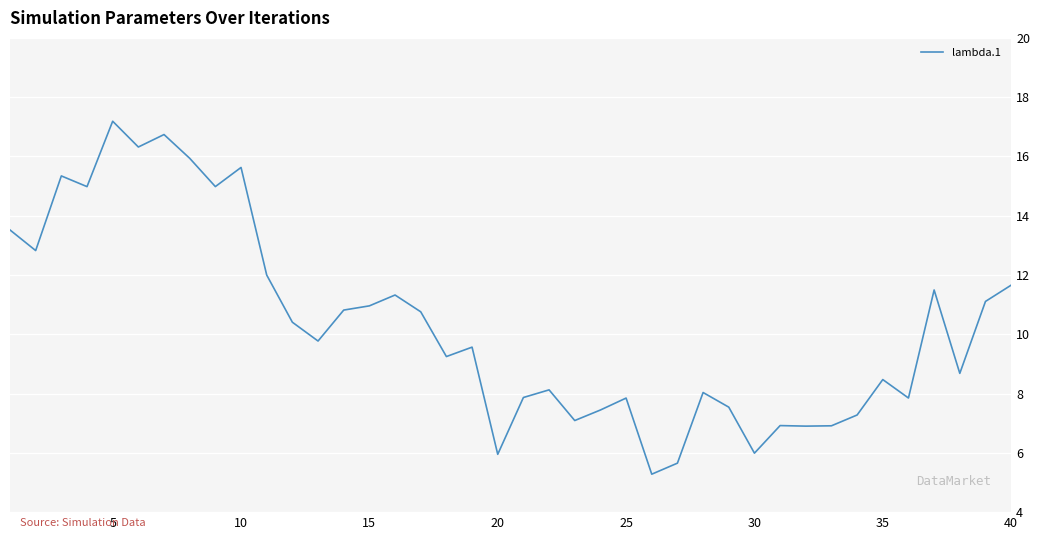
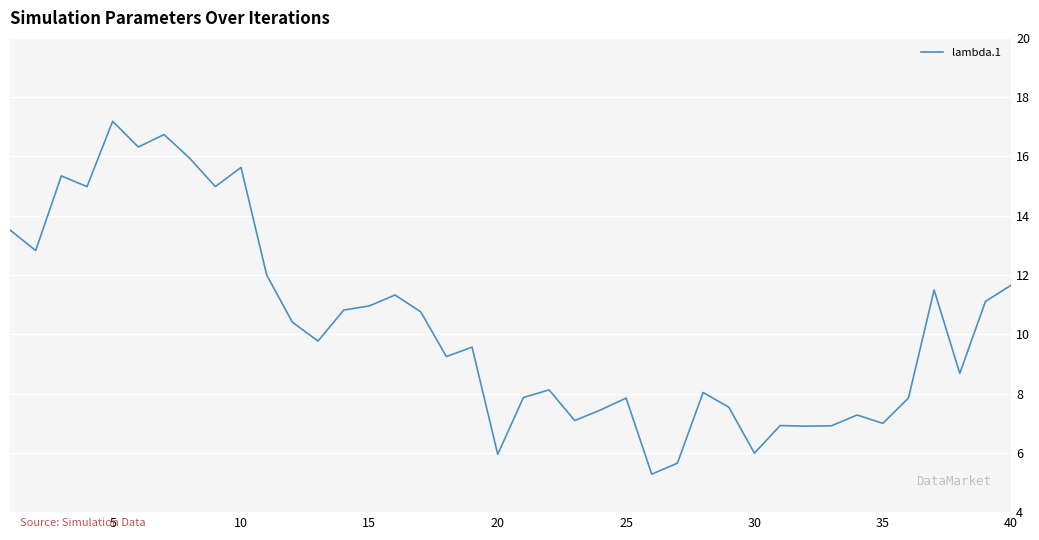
35: 8.5 -> 7.0
